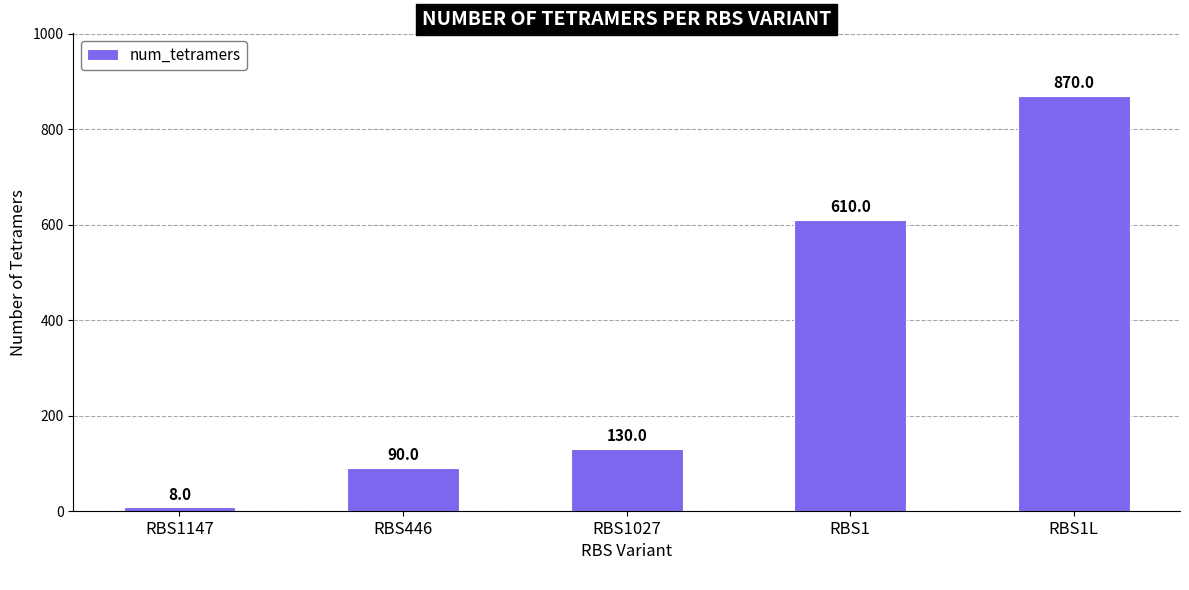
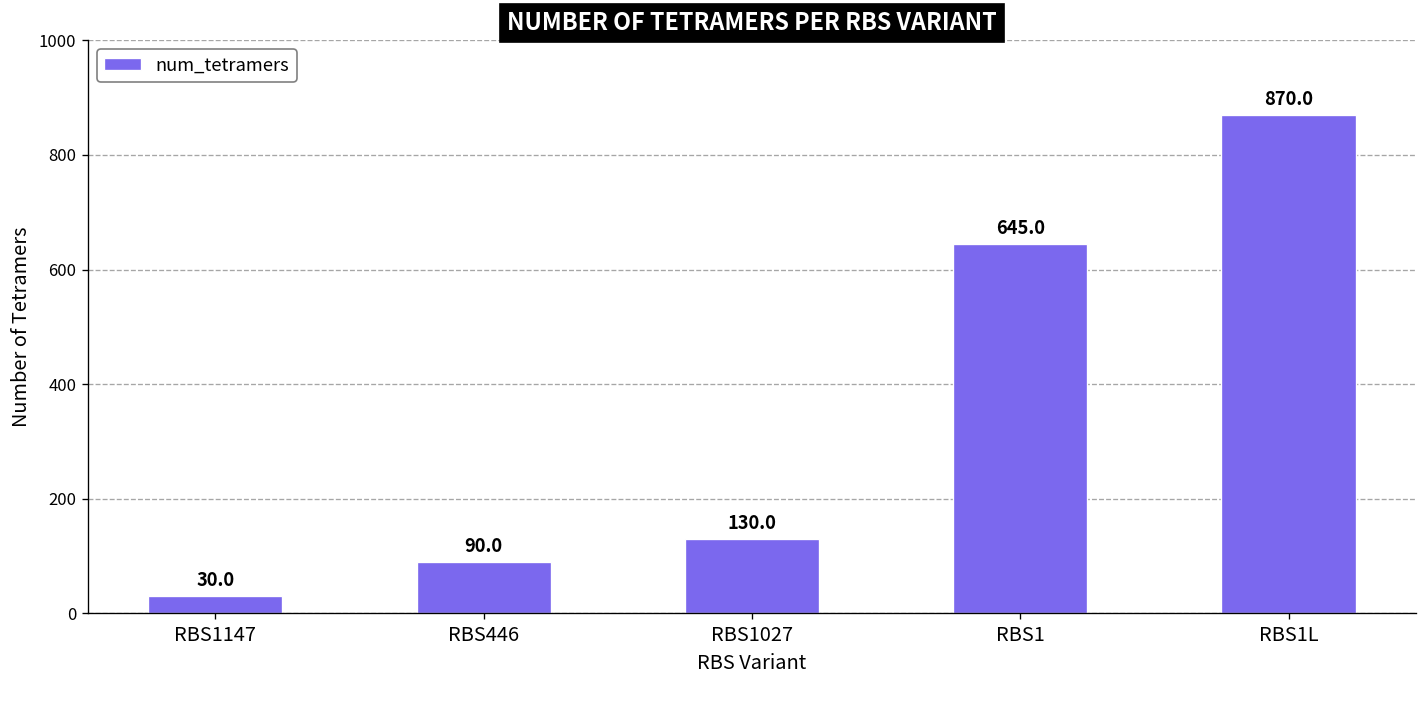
RBS1147: 8.0 -> 30.0
RBS1: 610.0 -> 645.0
